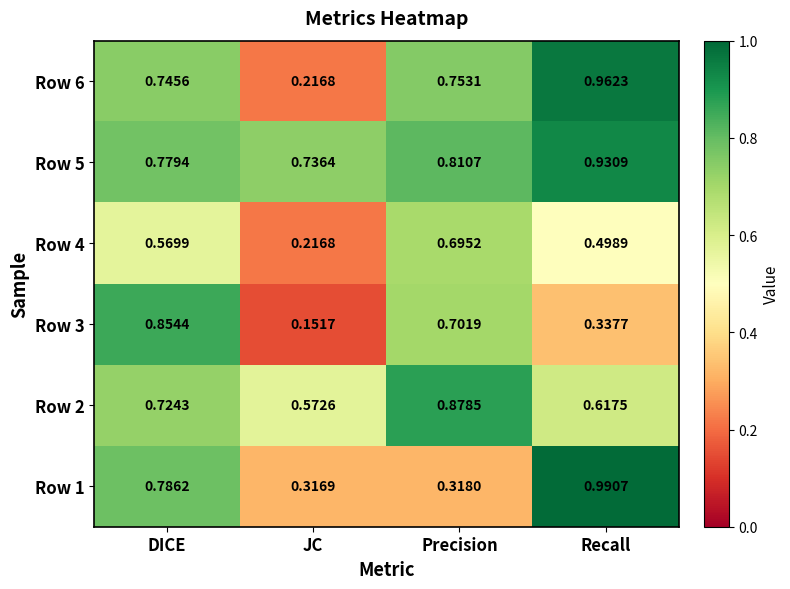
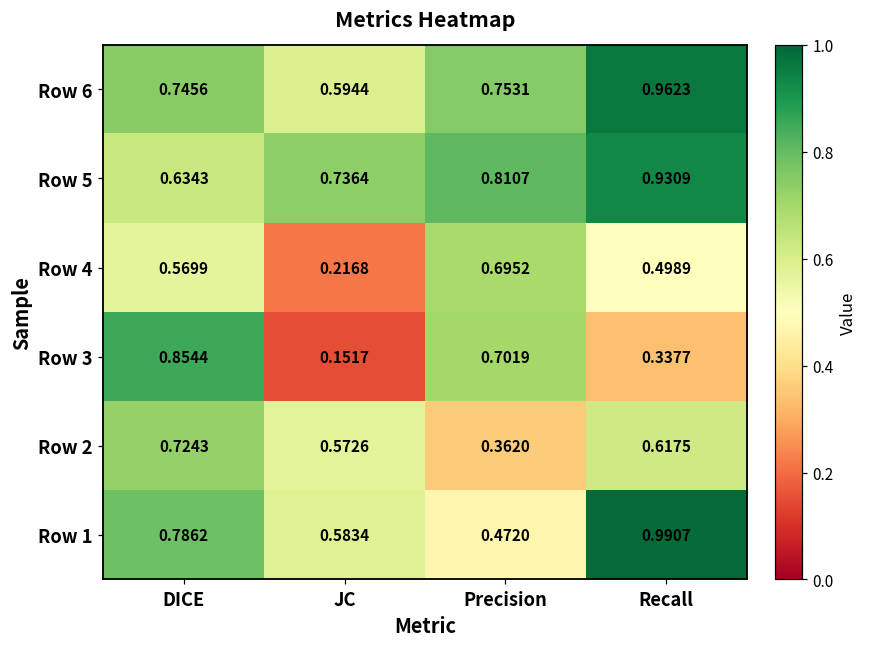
Row 6, JC: 0.2168 -> 0.5944
Row 5, DICE: 0.7794 -> 0.6343
Row 2, Precision: 0.8785 -> 0.3620
Row 1, JC: 0.3169 -> 0.5834
Row 1, Precision: 0.3180 -> 0.4720
